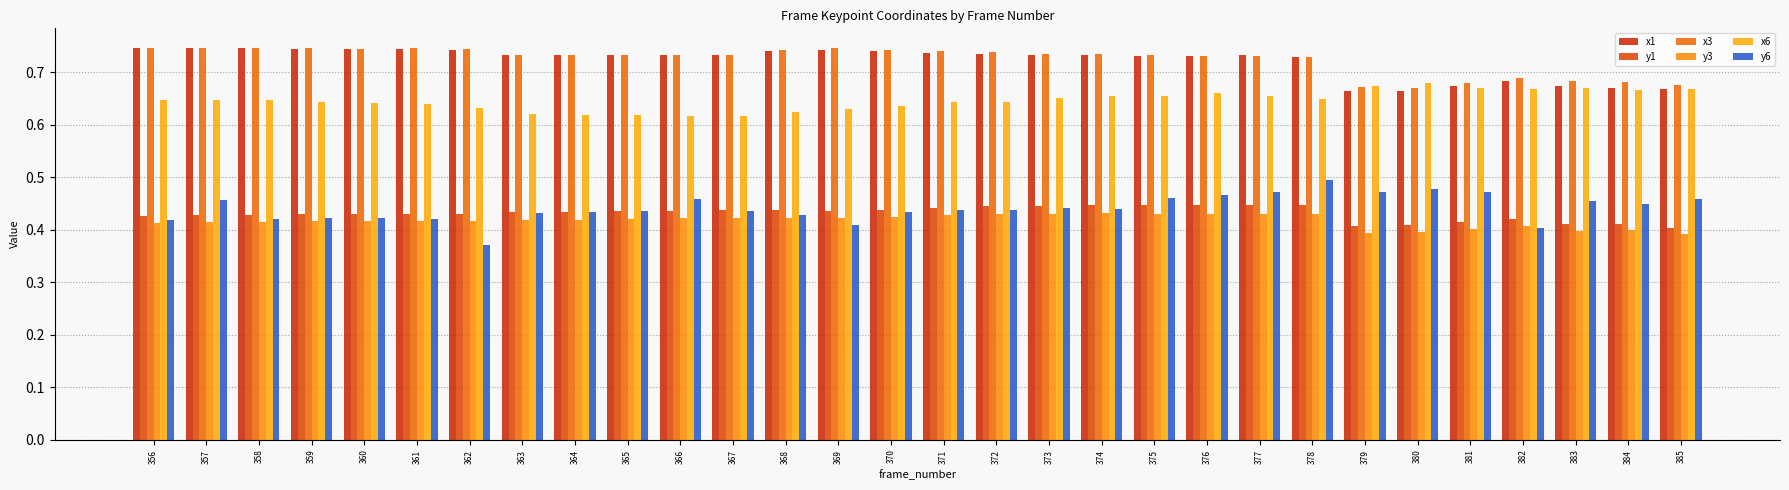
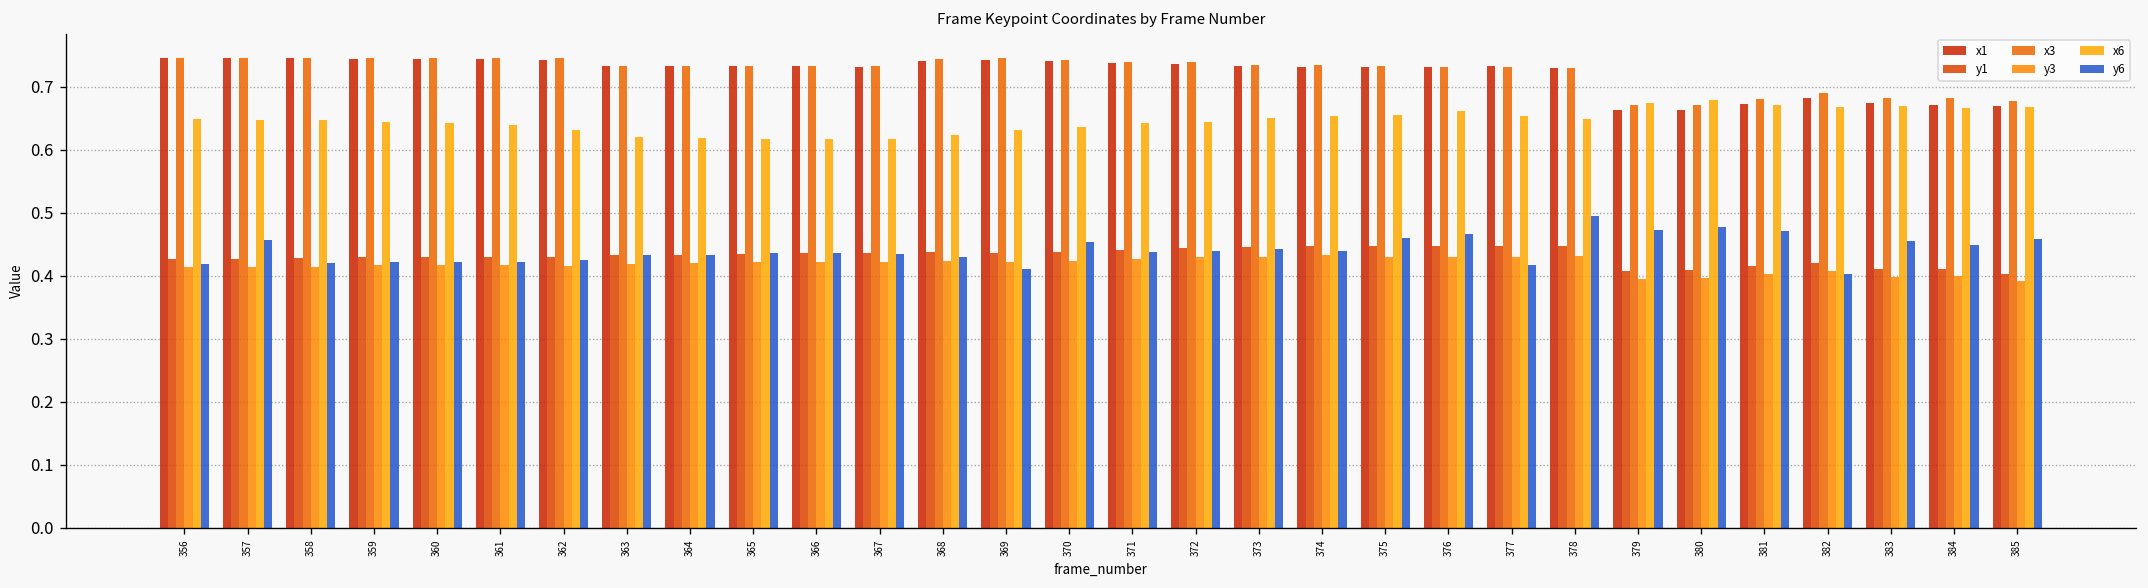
y6, 362: 0.37 -> 0.43
y6, 366: 0.46 -> 0.44
y6, 370: 0.43 -> 0.45
y6, 377: 0.47 -> 0.42
